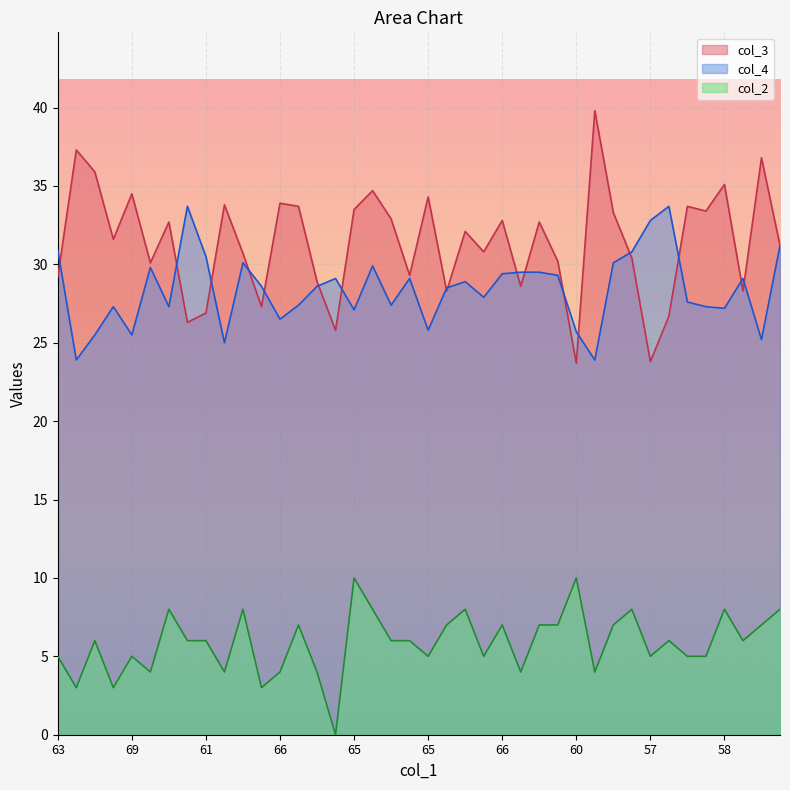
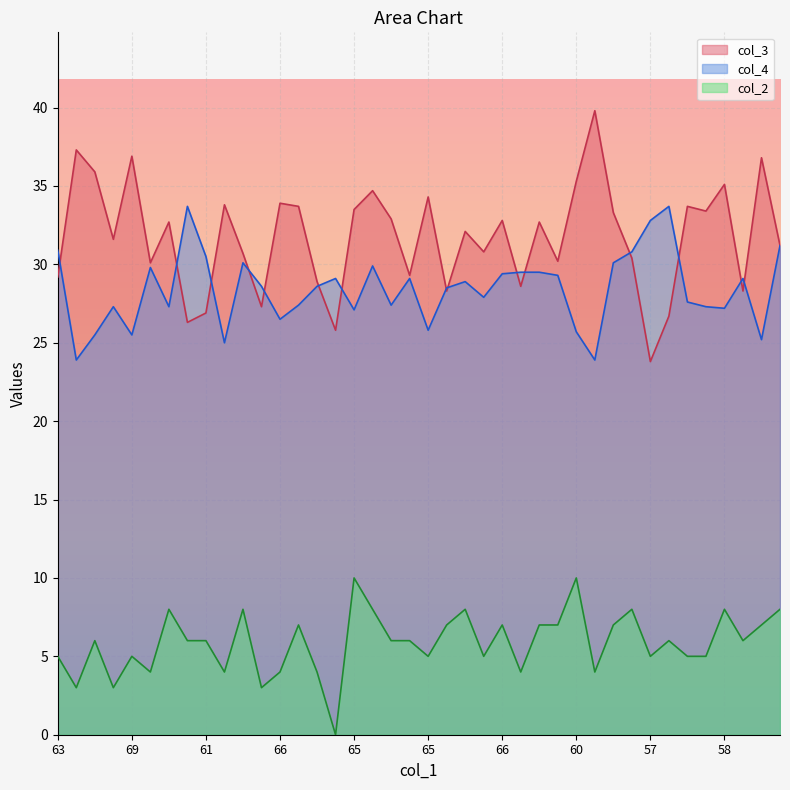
col_3, 69: 34.5 -> 36.9
col_3, 60: 23.7 -> 35.3
